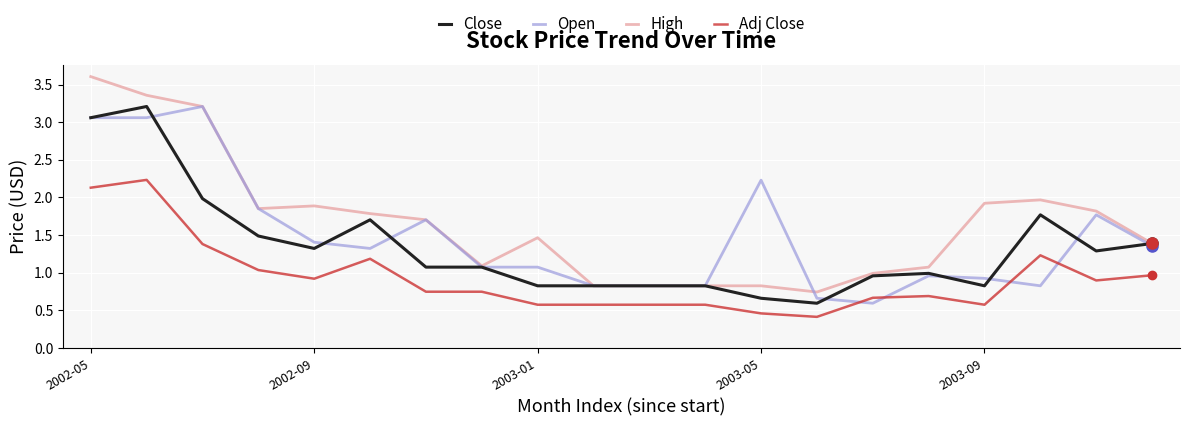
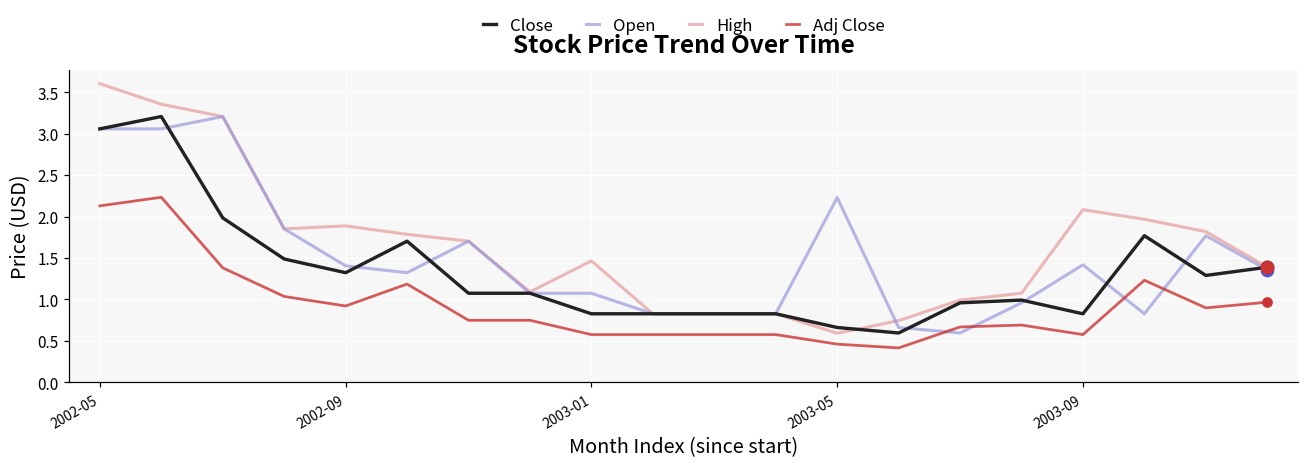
High, 2003-05: 0.8 -> 0.6
Open, 2003-09: 0.9 -> 1.4
High, 2003-09: 1.9 -> 2.1
